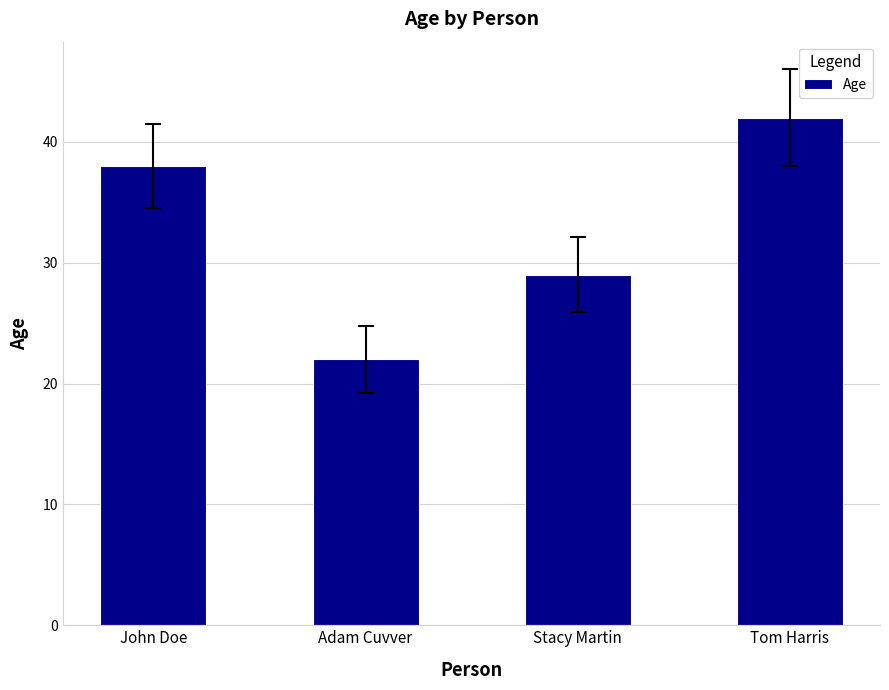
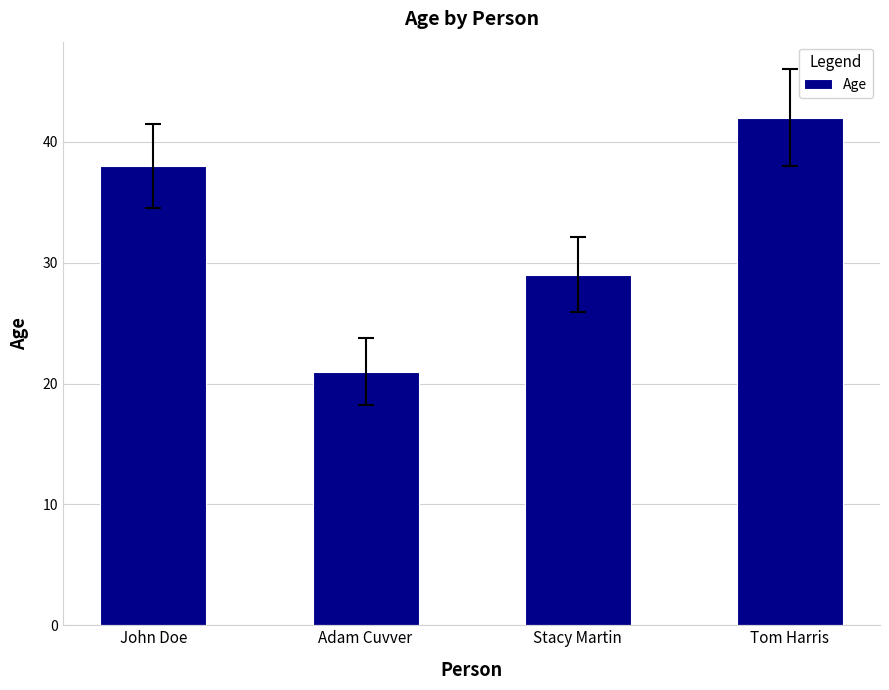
Age, Adam Cuvver: 22 -> 21
